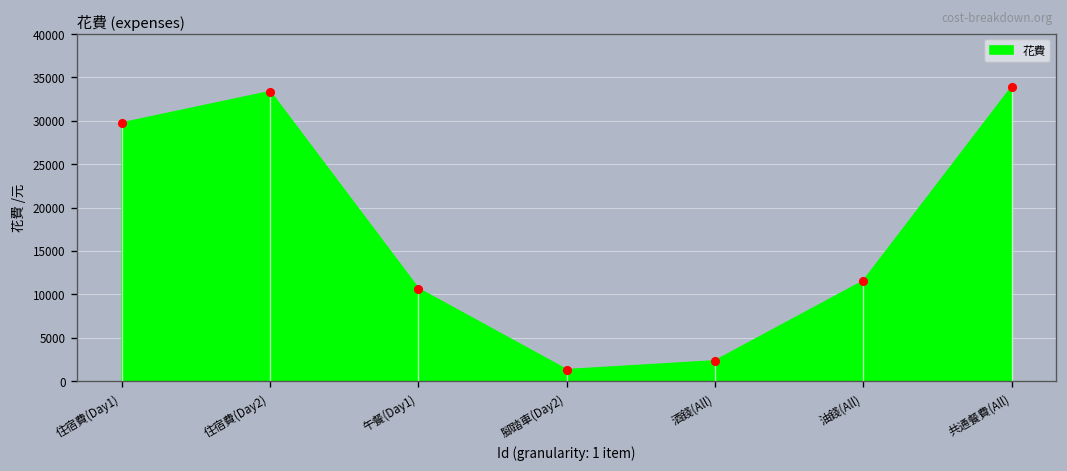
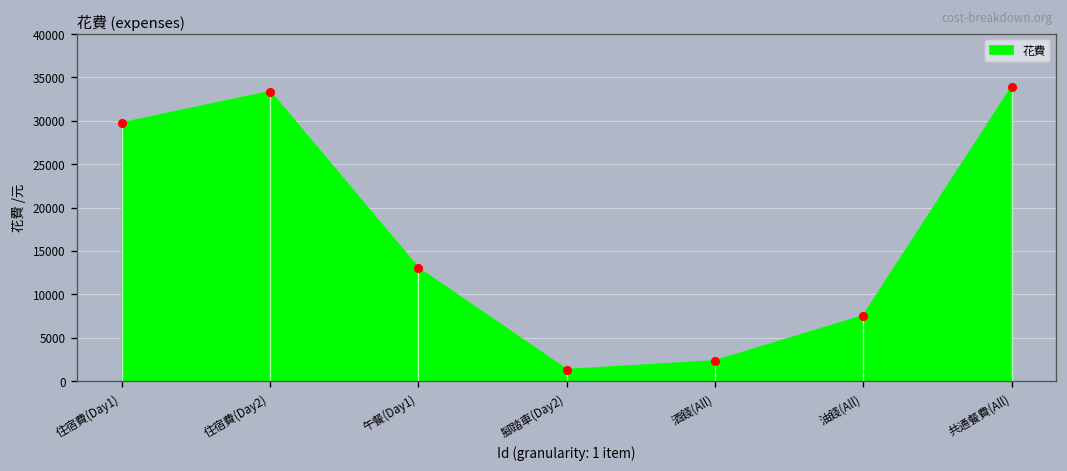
午餐(Day1): 11000 -> 13000
油錢(All): 12000 -> 8000
